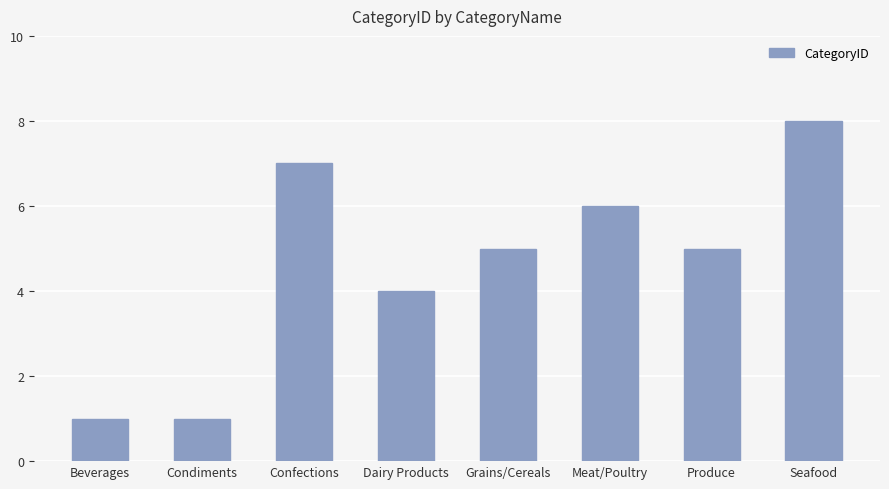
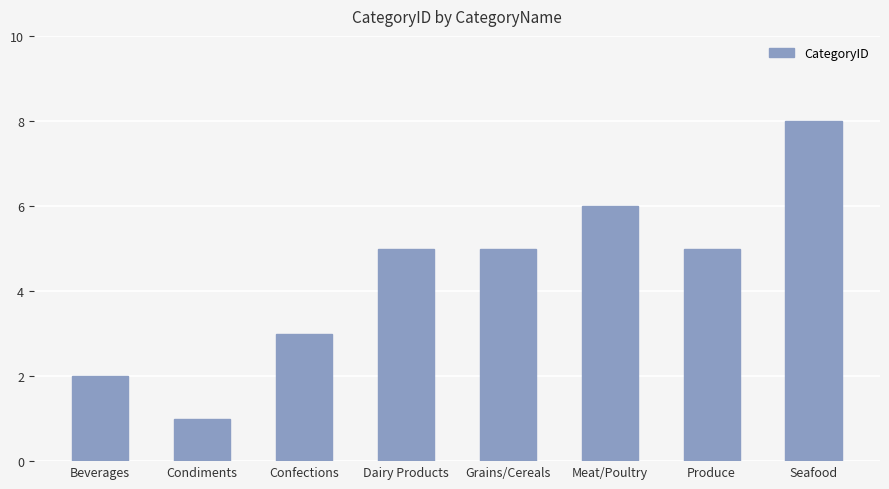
Beverages: 1 -> 2
Confections: 7 -> 3
Dairy Products: 4 -> 5
